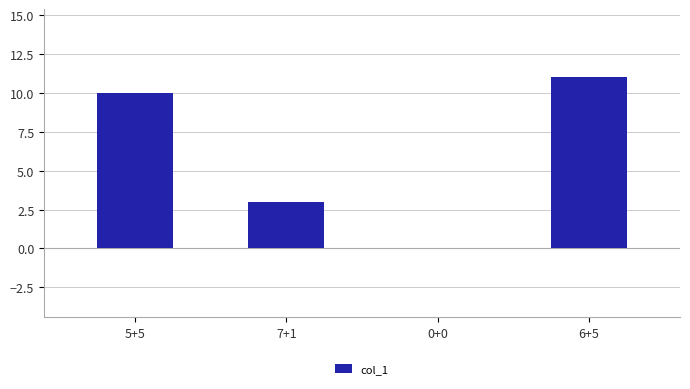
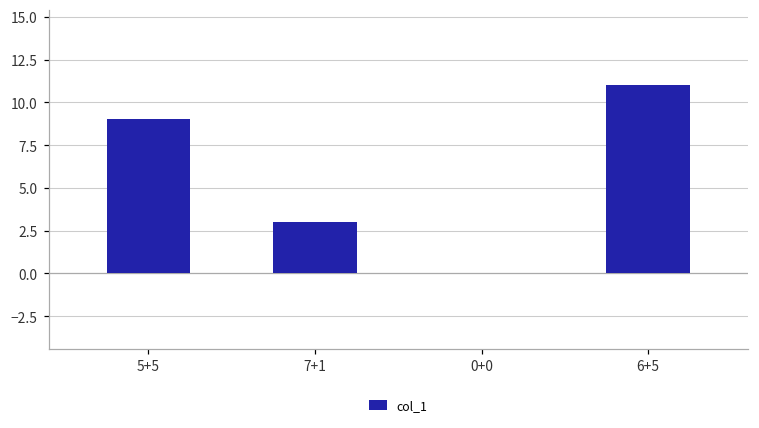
5+5: 10 -> 9
